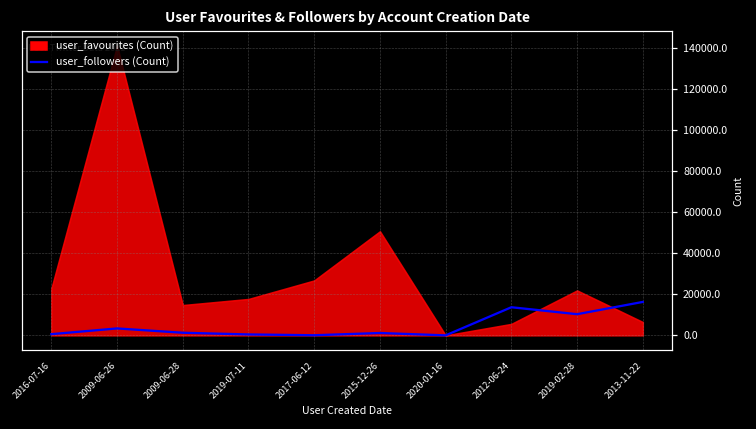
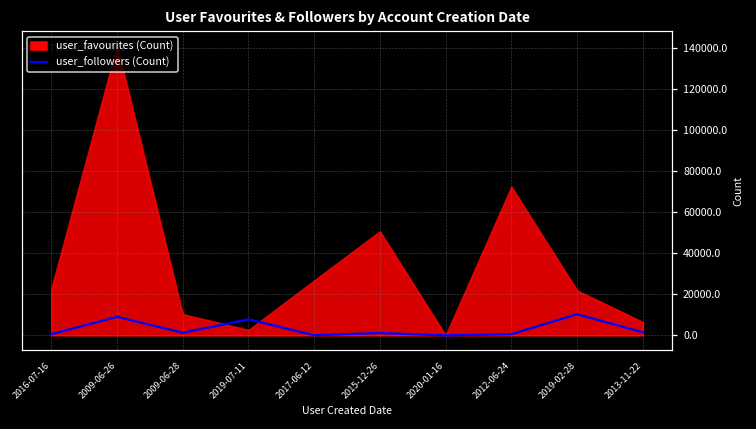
user_followers (Count), 2009-06-26: 3000 -> 9000
user_favourites (Count), 2009-06-28: 15000 -> 10000
user_followers (Count), 2019-07-11: 0 -> 8000
user_favourites (Count), 2019-07-11: 18000 -> 3000
user_followers (Count), 2012-06-24: 14000 -> 1000
user_favourites (Count), 2012-06-24: 6000 -> 72000
user_followers (Count), 2013-11-22: 16000 -> 2000
